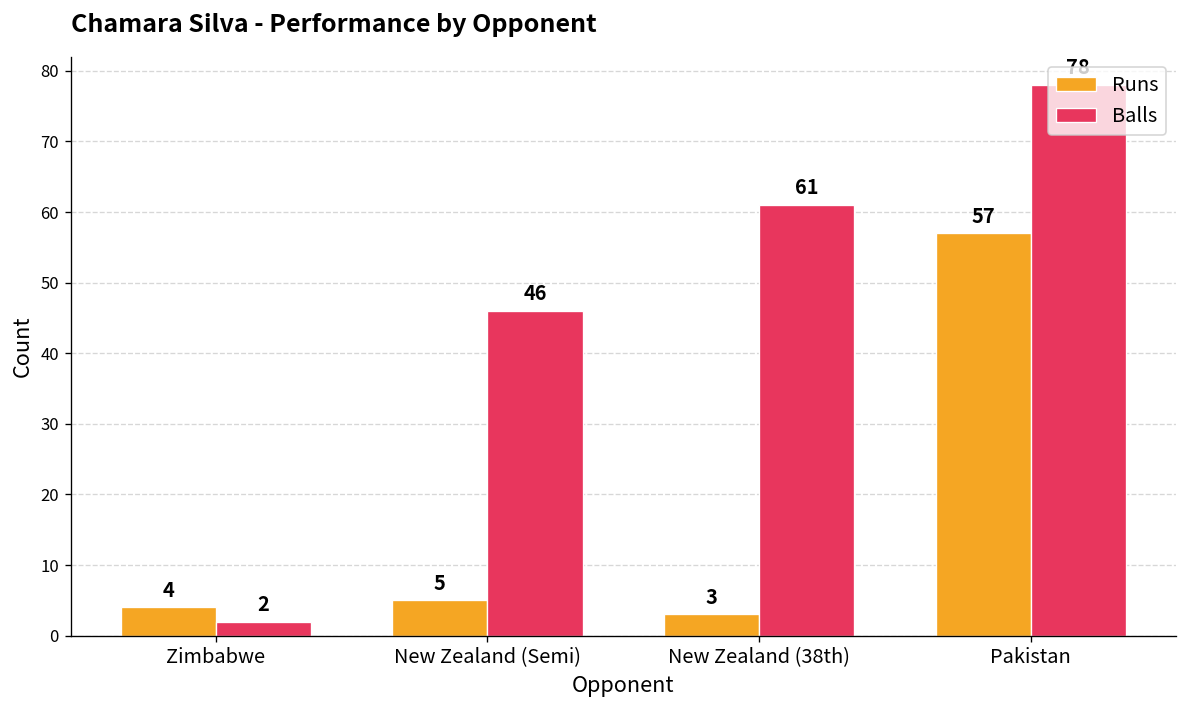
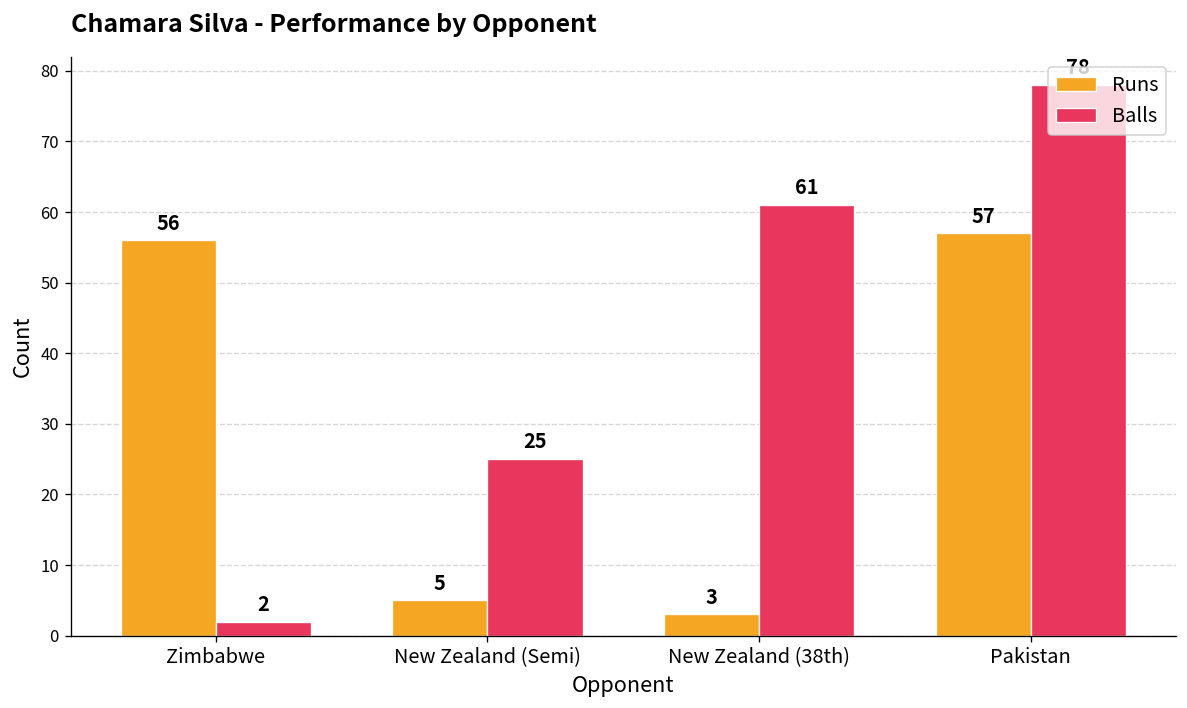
Runs, Zimbabwe: 4 -> 56
Balls, New Zealand (Semi): 46 -> 25
